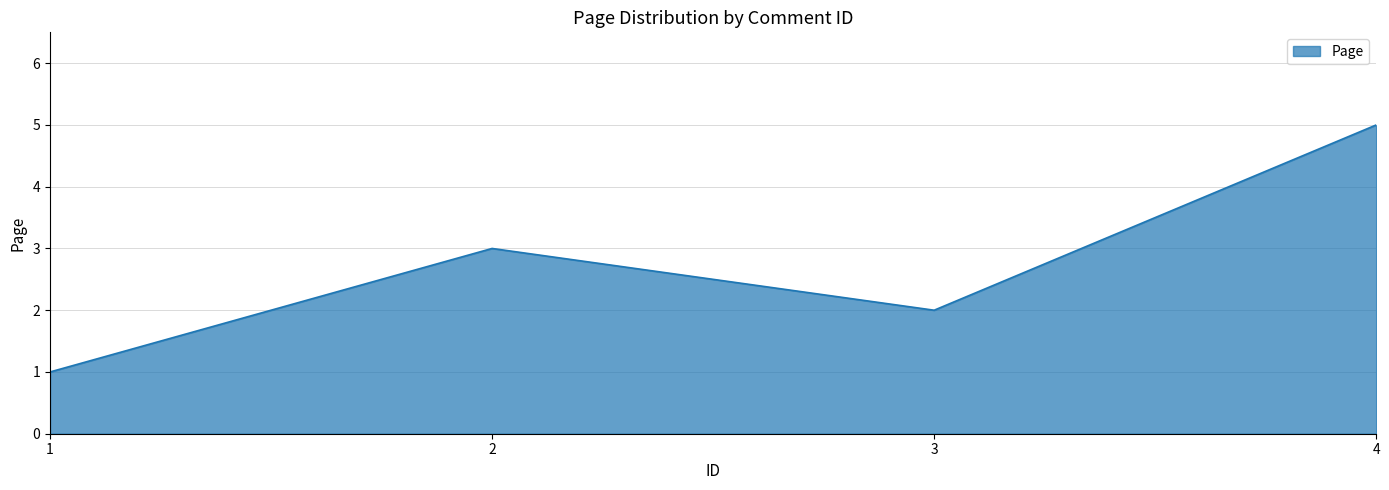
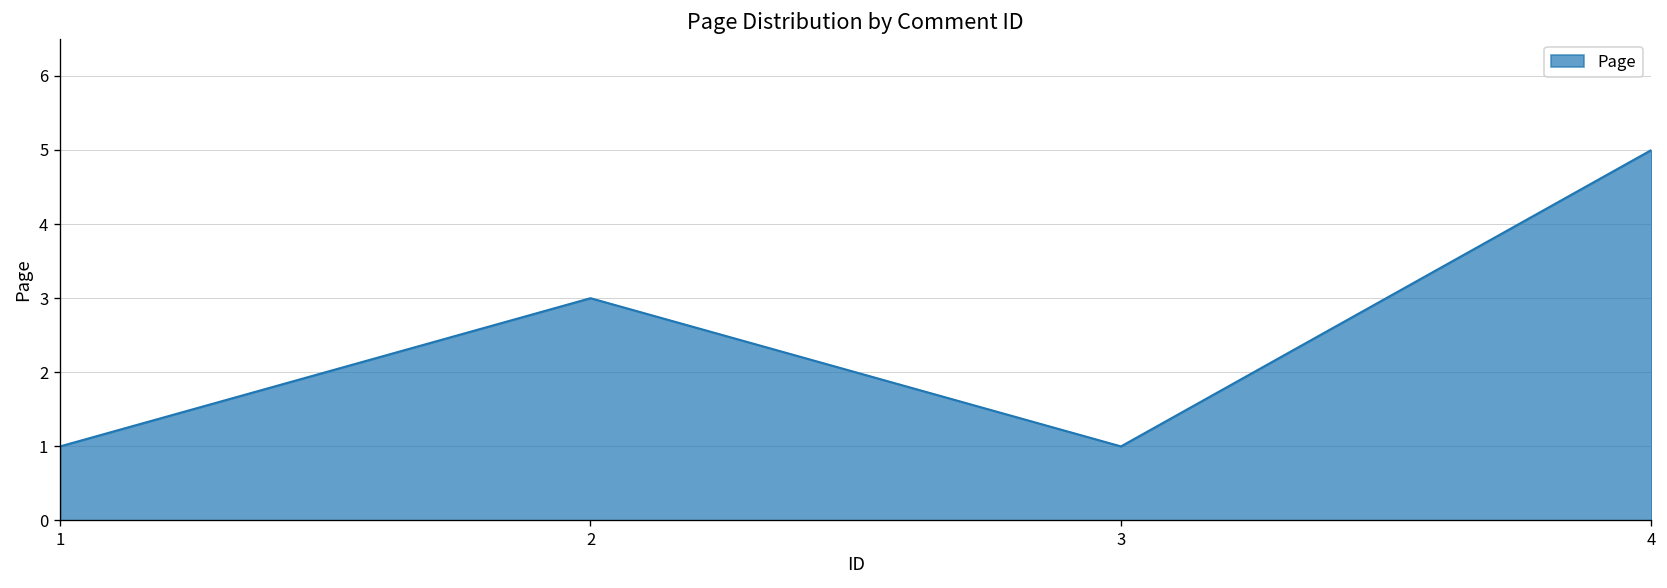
3: 2 -> 1
